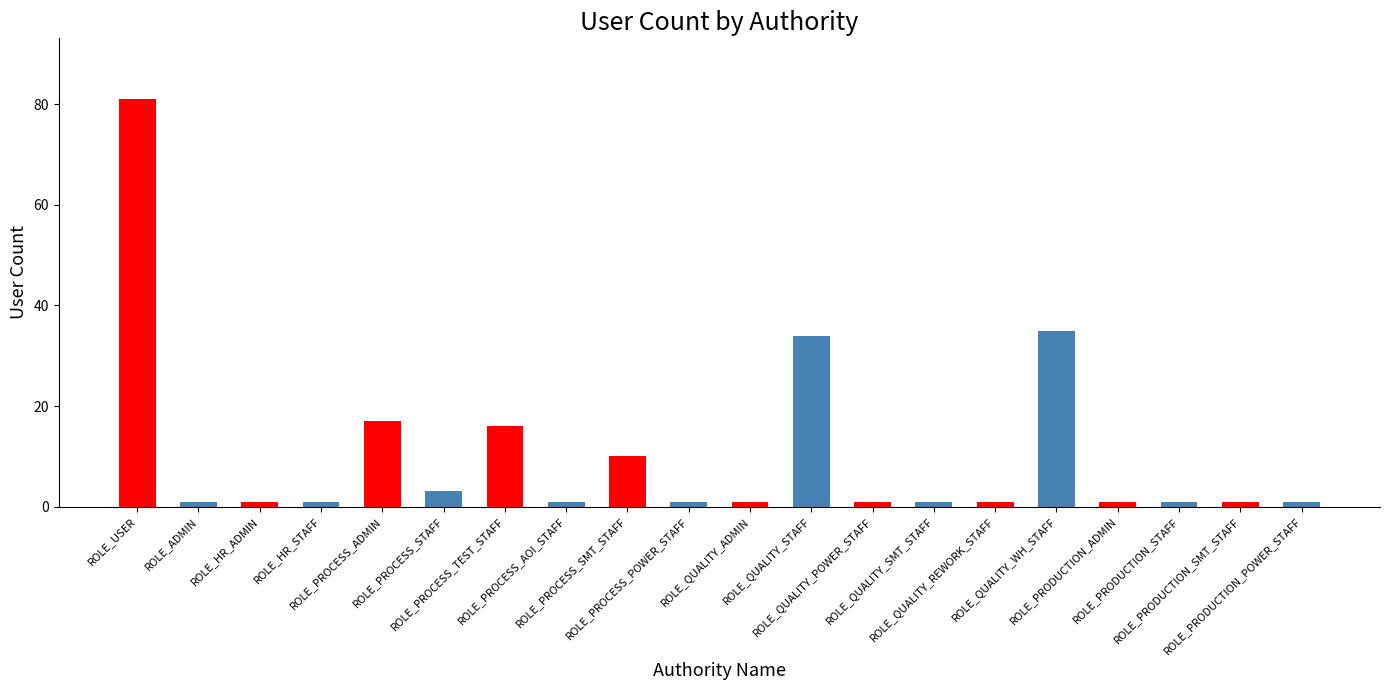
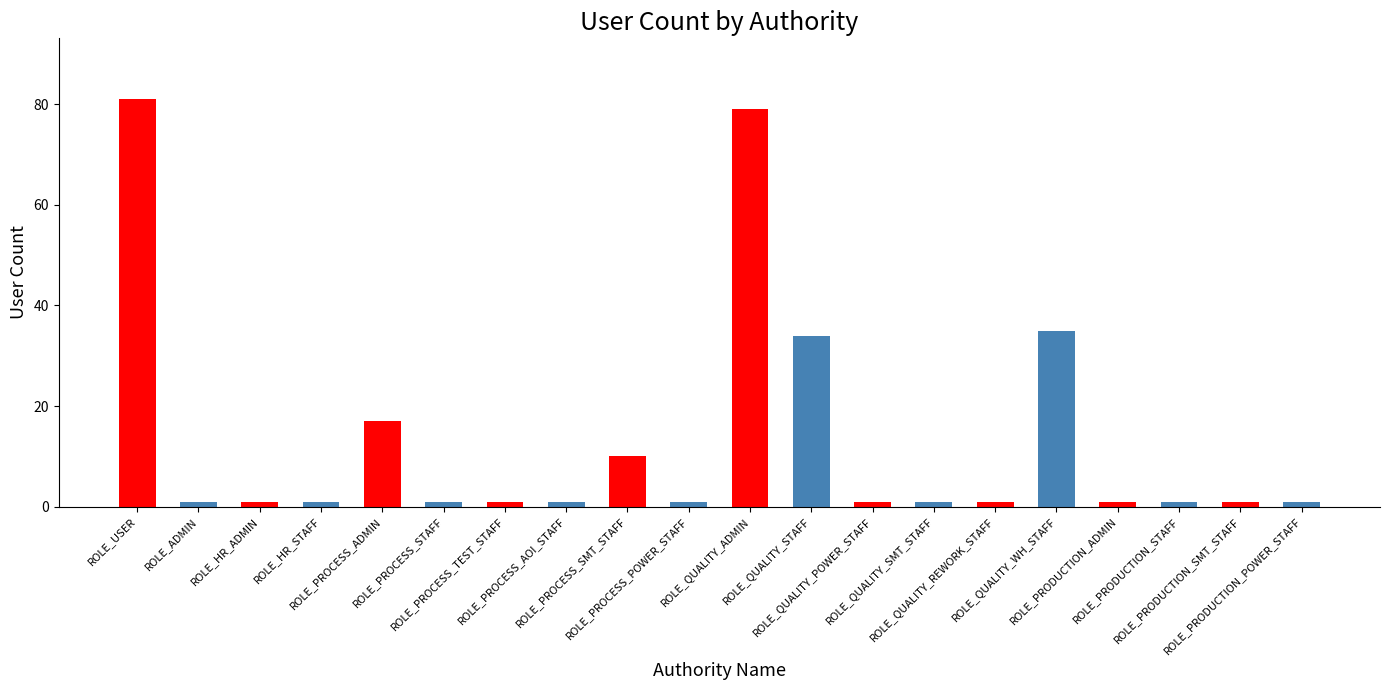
ROLE_PROCESS_STAFF: 3 -> 1
ROLE_PROCESS_TEST_STAFF: 16 -> 1
ROLE_QUALITY_ADMIN: 1 -> 79
